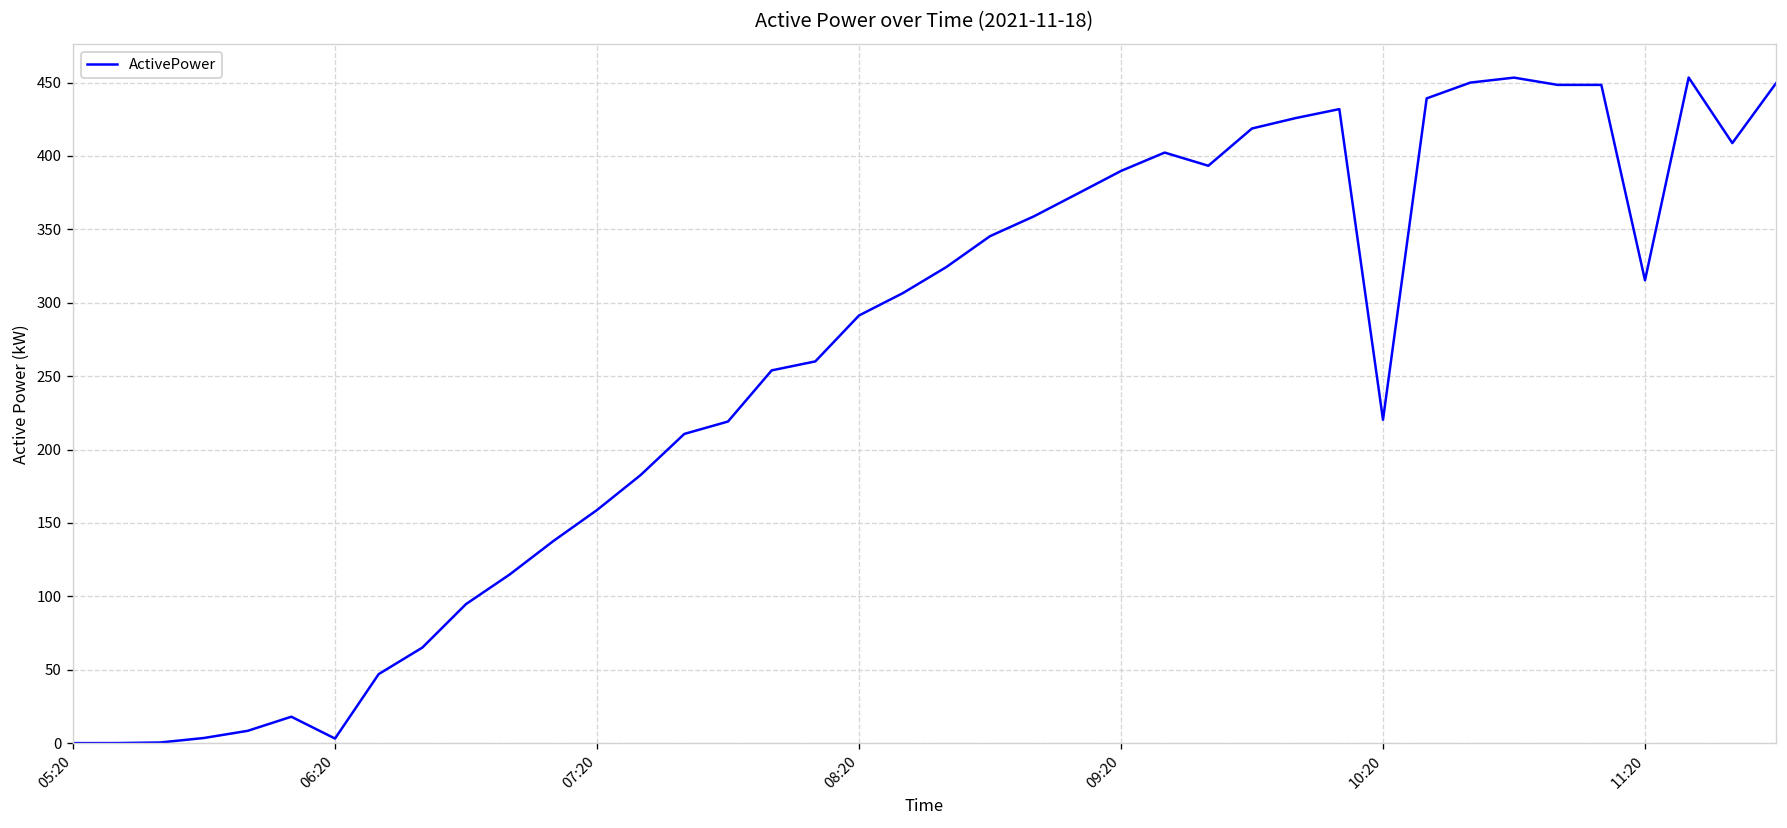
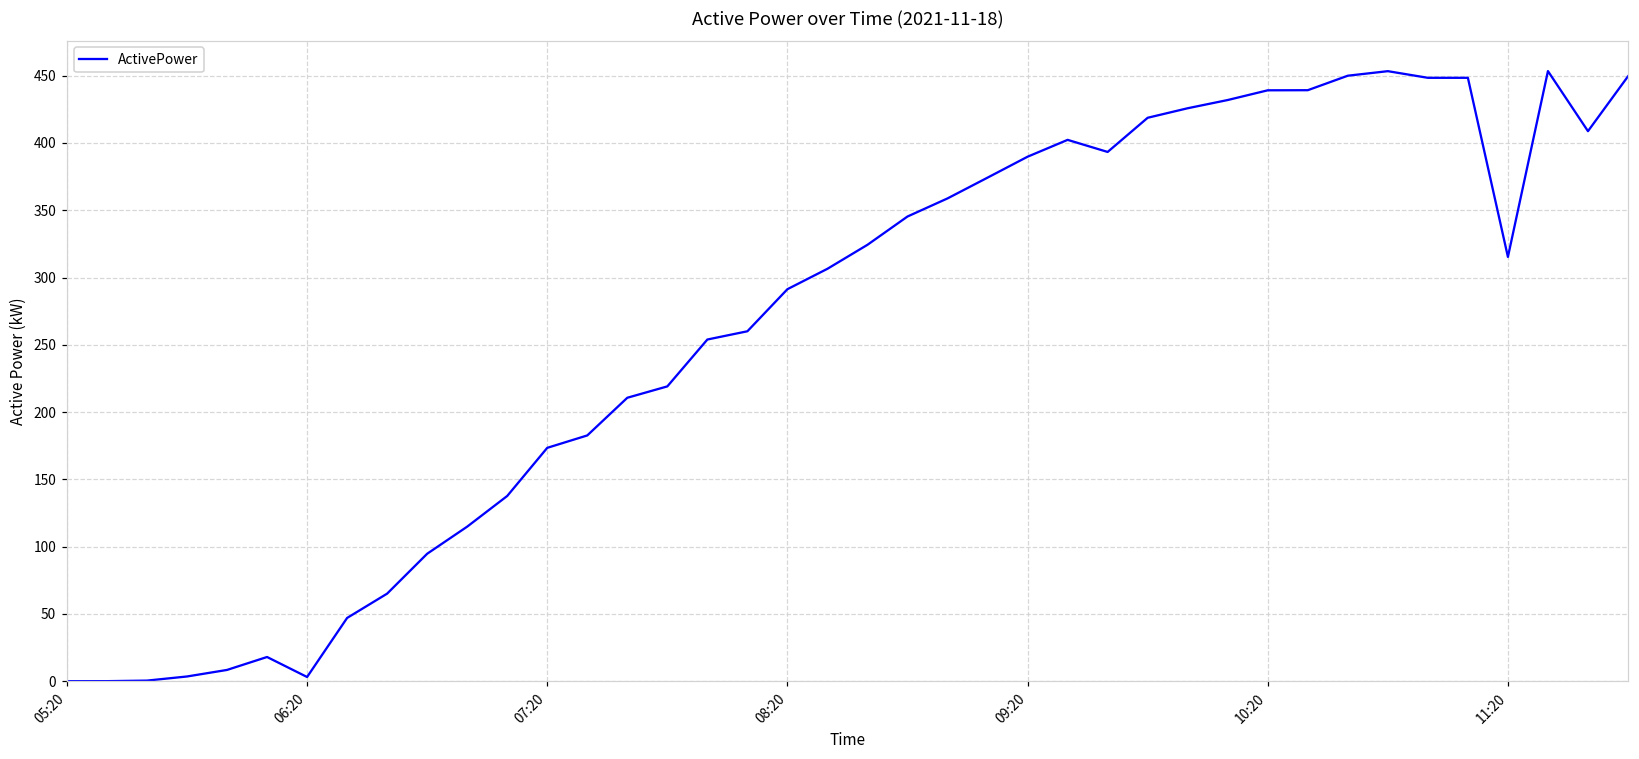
07:20: 159 -> 173
10:20: 220 -> 439
